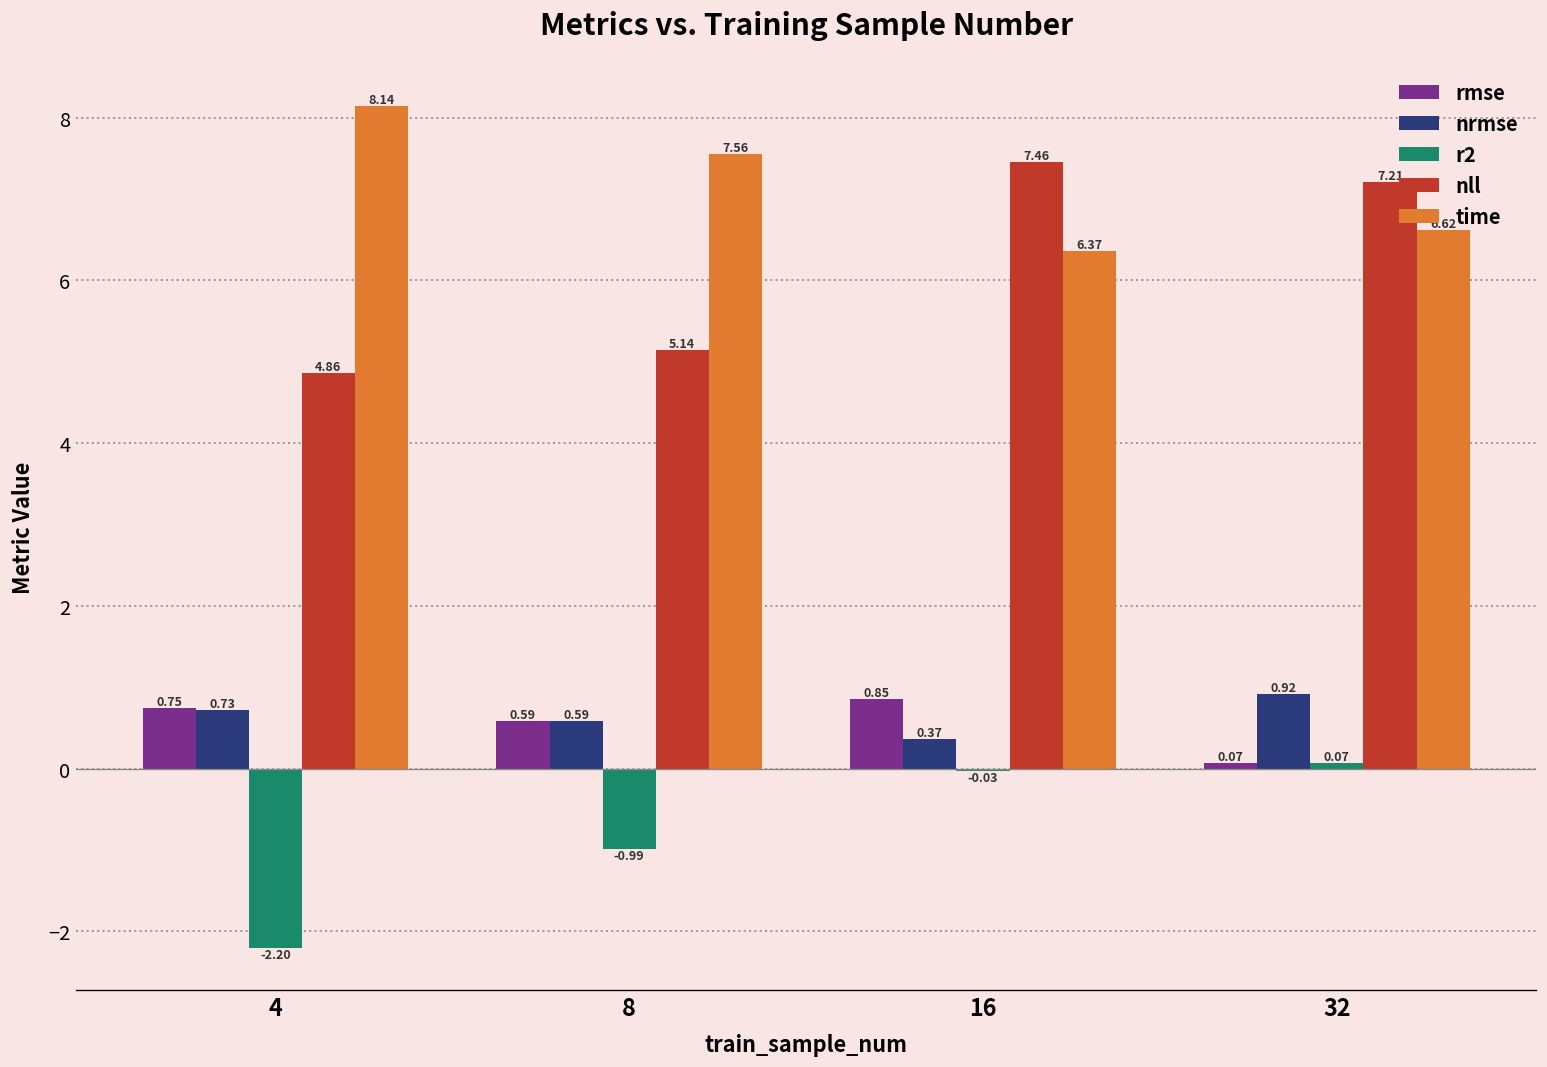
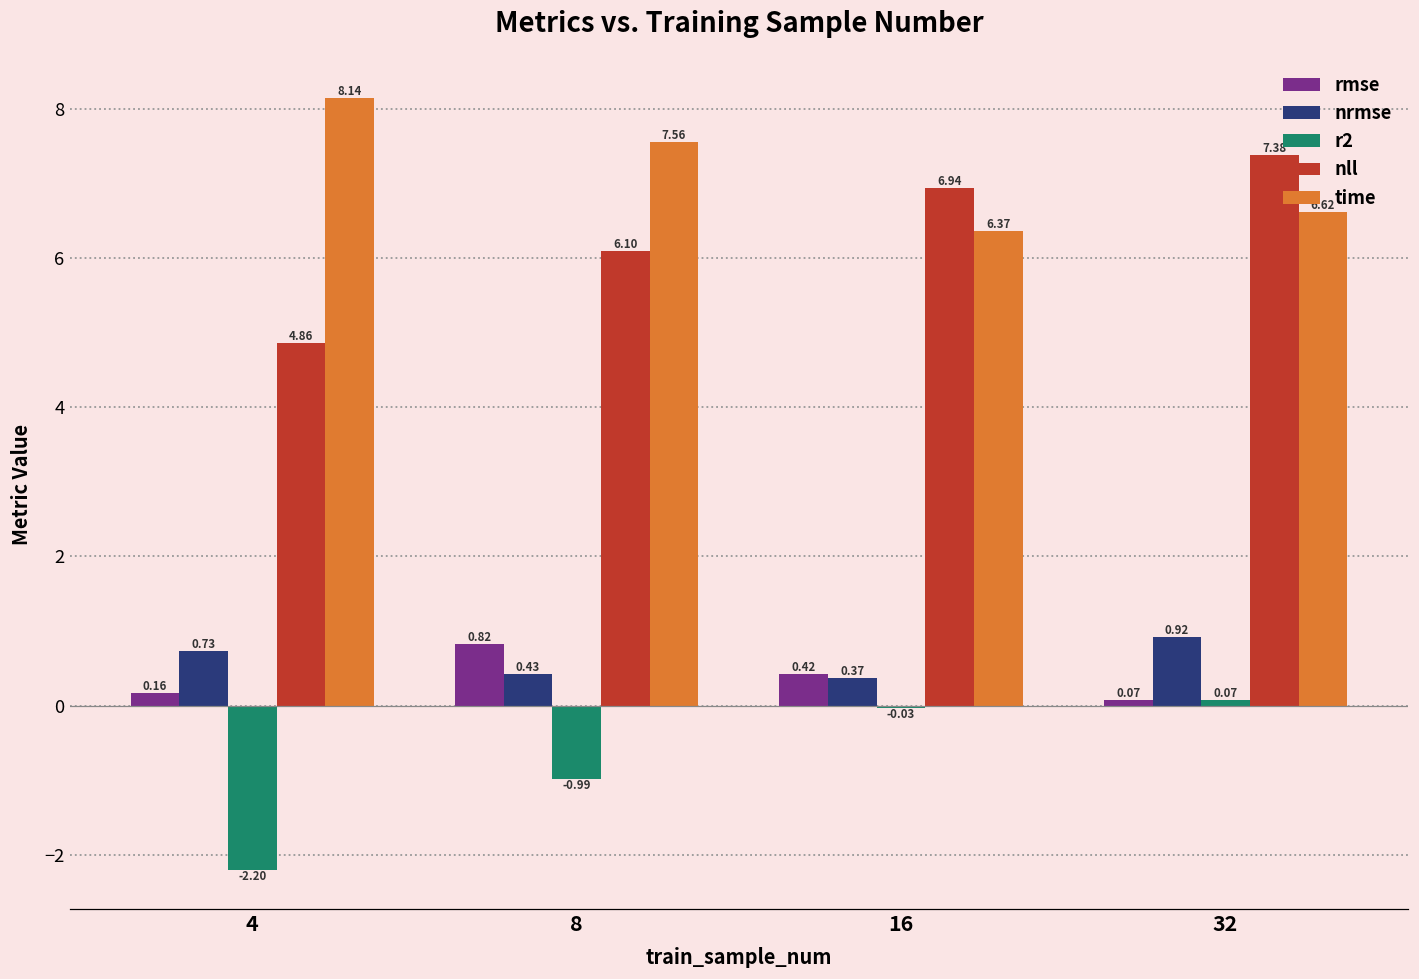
rmse, 4: 0.75 -> 0.16
rmse, 8: 0.59 -> 0.82
nrmse, 8: 0.59 -> 0.43
nll, 8: 5.14 -> 6.10
rmse, 16: 0.85 -> 0.42
nll, 16: 7.46 -> 6.94
nll, 32: 7.21 -> 7.38
